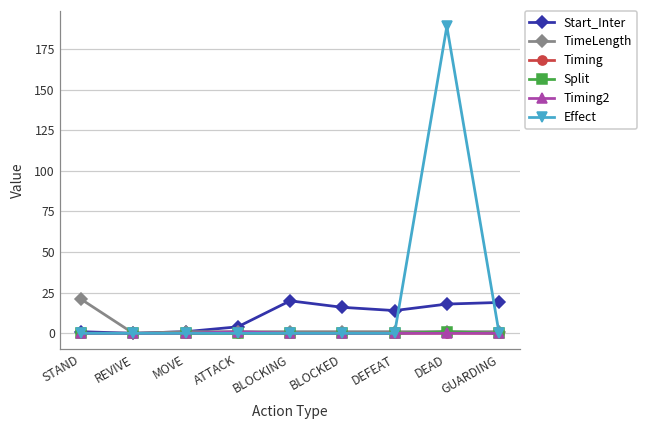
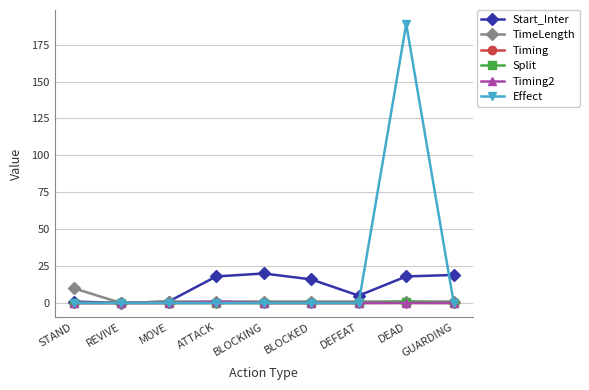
TimeLength, STAND: 21 -> 10
Start_Inter, ATTACK: 4 -> 18
Start_Inter, DEFEAT: 14 -> 5
